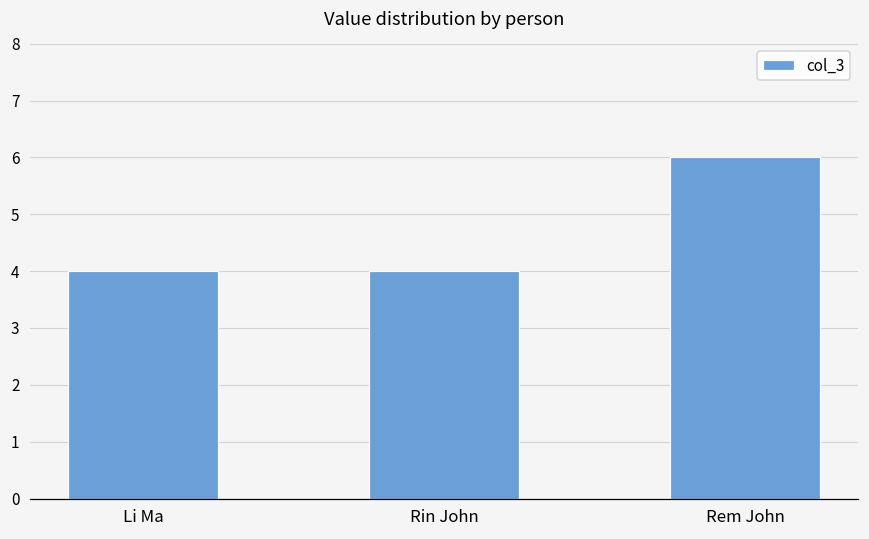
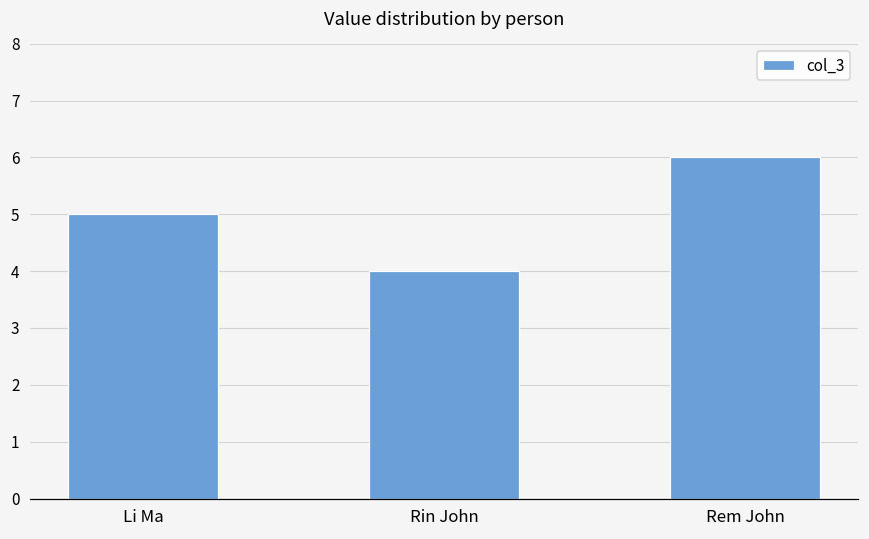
Li Ma: 4 -> 5
